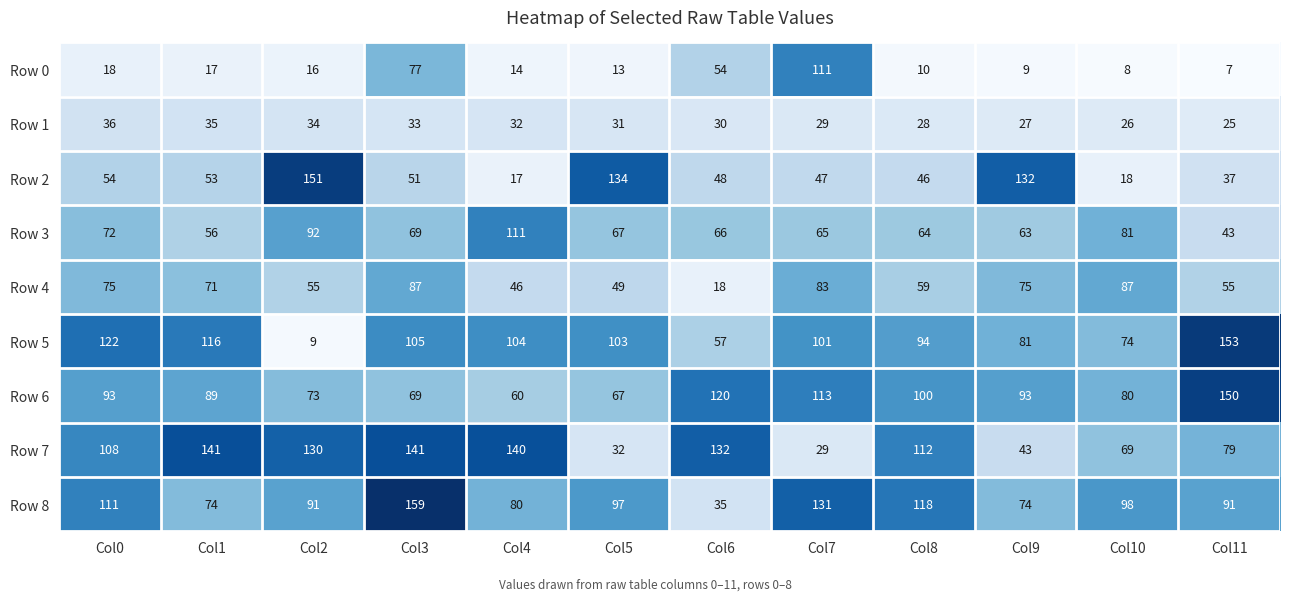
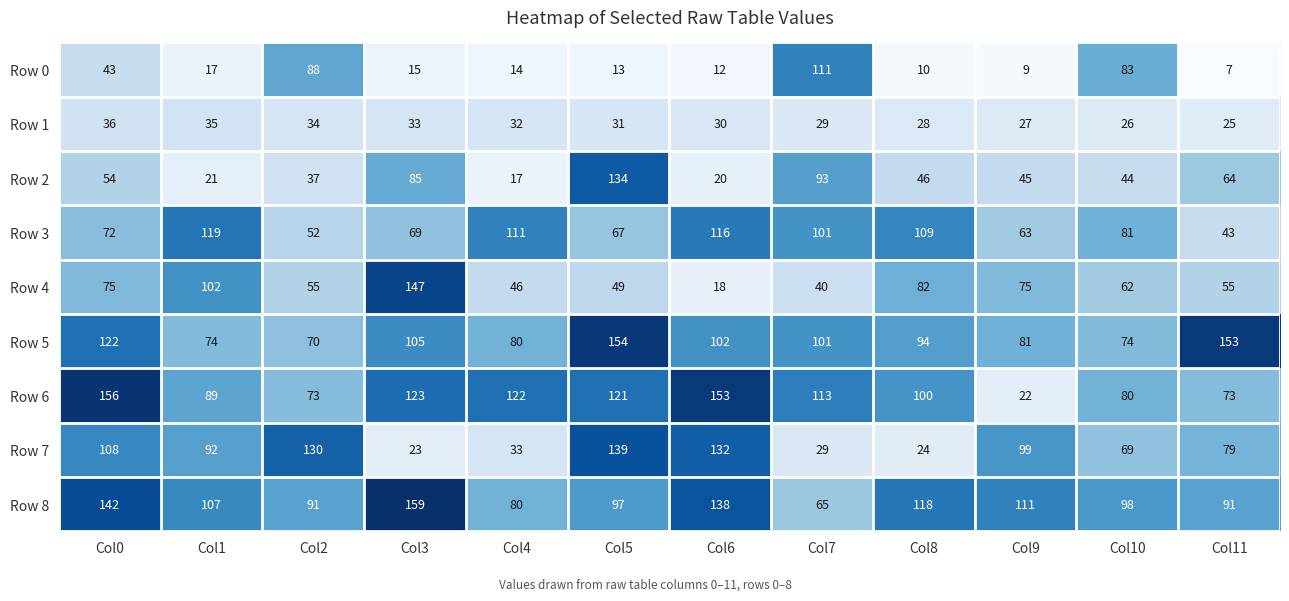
Row 0, Col0: 18 -> 43
Row 0, Col2: 16 -> 88
Row 0, Col3: 77 -> 15
Row 0, Col6: 54 -> 12
Row 0, Col10: 8 -> 83
Row 2, Col1: 53 -> 21
Row 2, Col2: 151 -> 37
Row 2, Col3: 51 -> 85
Row 2, Col6: 48 -> 20
Row 2, Col7: 47 -> 93
Row 2, Col9: 132 -> 45
Row 2, Col10: 18 -> 44
Row 2, Col11: 37 -> 64
Row 3, Col1: 56 -> 119
Row 3, Col2: 92 -> 52
Row 3, Col6: 66 -> 116
Row 3, Col7: 65 -> 101
Row 3, Col8: 64 -> 109
Row 4, Col1: 71 -> 102
Row 4, Col3: 87 -> 147
Row 4, Col7: 83 -> 40
Row 4, Col8: 59 -> 82
Row 4, Col10: 87 -> 62
Row 5, Col1: 116 -> 74
Row 5, Col2: 9 -> 70
Row 5, Col4: 104 -> 80
Row 5, Col5: 103 -> 154
Row 5, Col6: 57 -> 102
Row 6, Col0: 93 -> 156
Row 6, Col3: 69 -> 123
Row 6, Col4: 60 -> 122
Row 6, Col5: 67 -> 121
Row 6, Col6: 120 -> 153
Row 6, Col9: 93 -> 22
Row 6, Col11: 150 -> 73
Row 7, Col1: 141 -> 92
Row 7, Col3: 141 -> 23
Row 7, Col4: 140 -> 33
Row 7, Col5: 32 -> 139
Row 7, Col8: 112 -> 24
Row 7, Col9: 43 -> 99
Row 8, Col0: 111 -> 142
Row 8, Col1: 74 -> 107
Row 8, Col6: 35 -> 138
Row 8, Col7: 131 -> 65
Row 8, Col9: 74 -> 111
